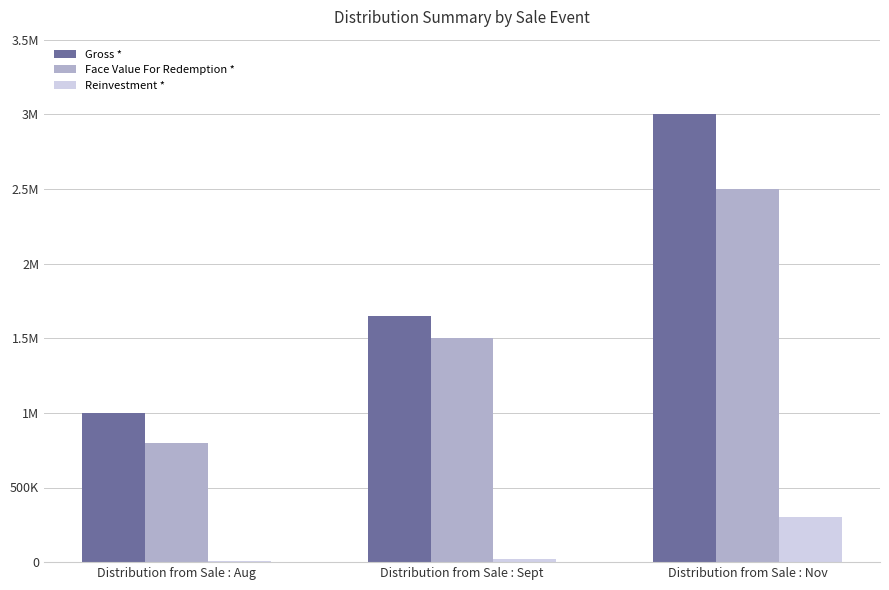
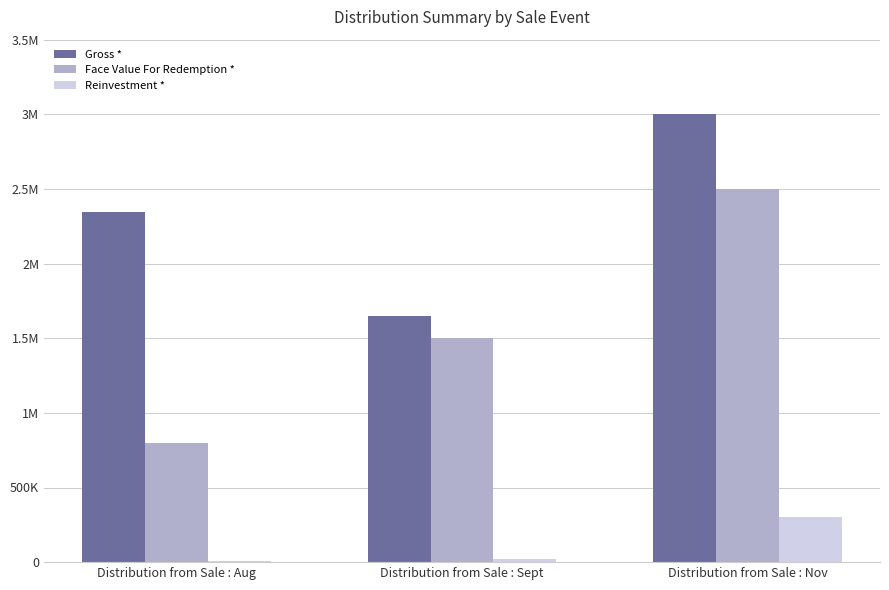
Gross *, Distribution from Sale : Aug: 1000000 -> 2350000
